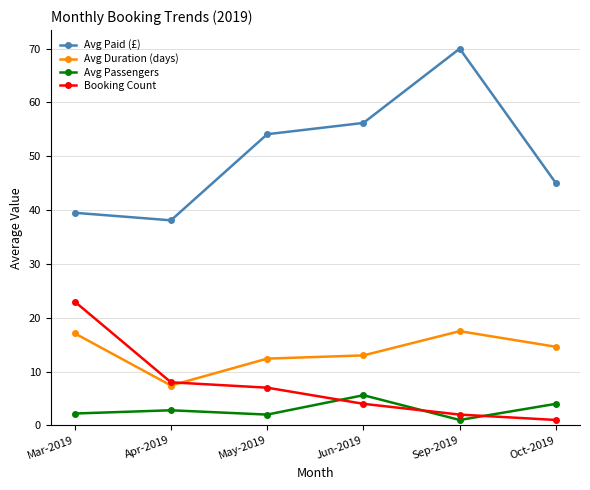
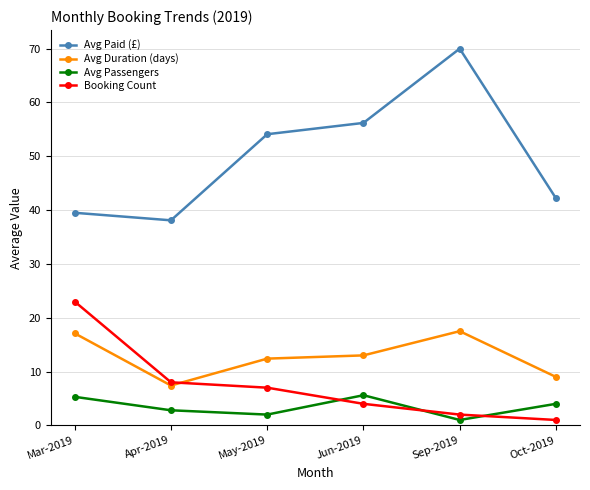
Avg Passengers, Mar-2019: 2 -> 5
Avg Paid (£), Oct-2019: 45 -> 42
Avg Duration (days), Oct-2019: 15 -> 9
